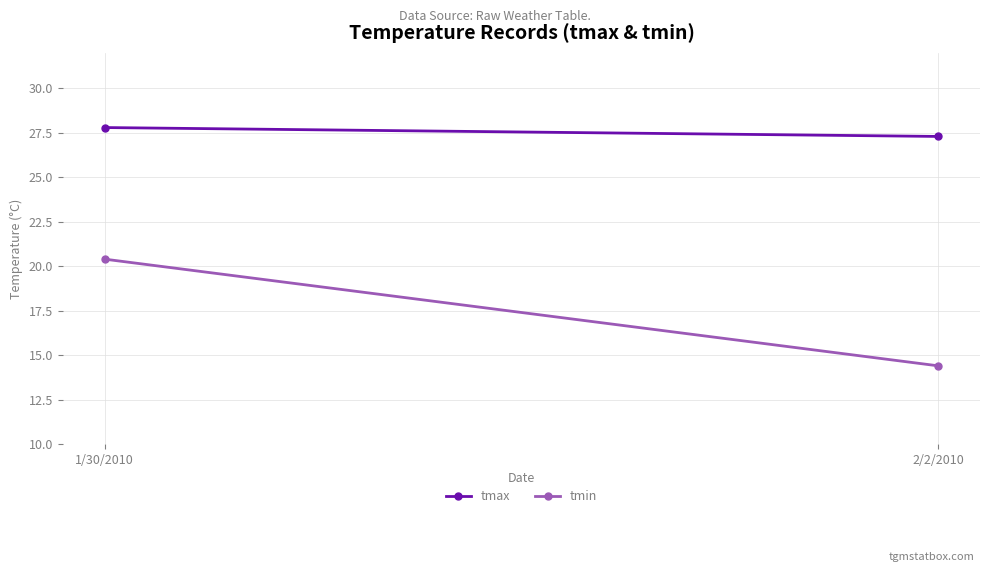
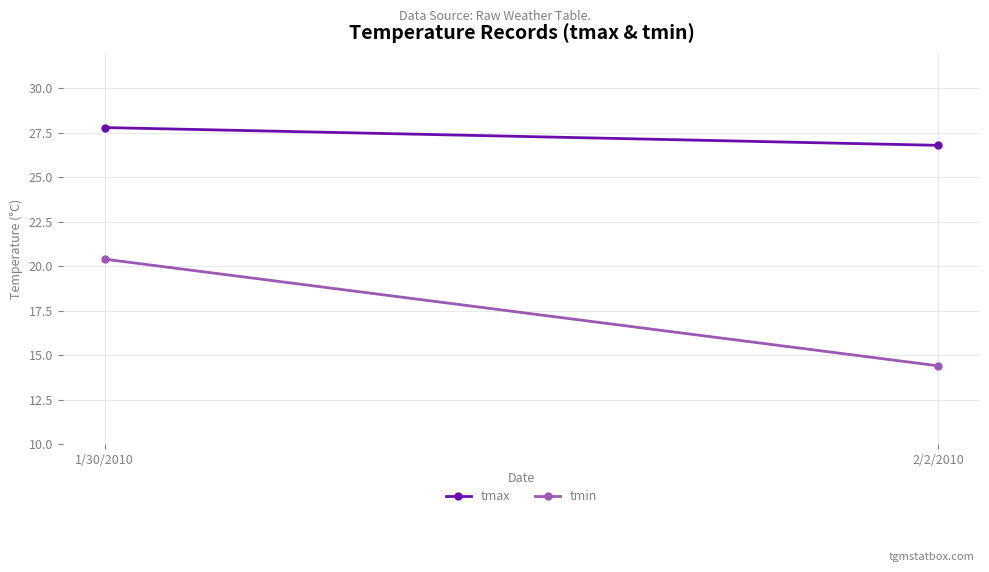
tmax, 2/2/2010: 27.3 -> 26.8
